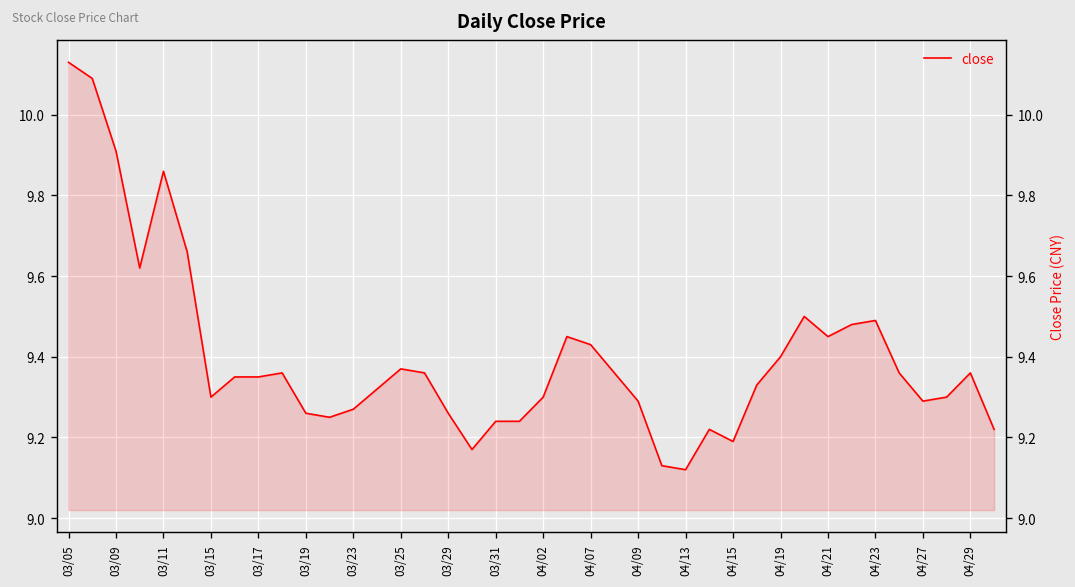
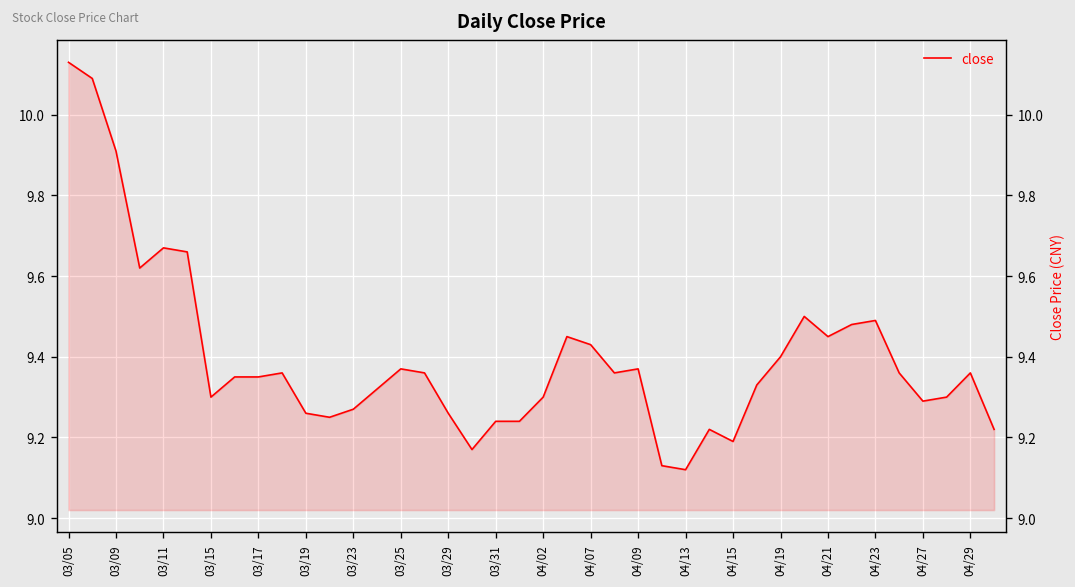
03/11: 9.86 -> 9.67
04/09: 9.29 -> 9.37
